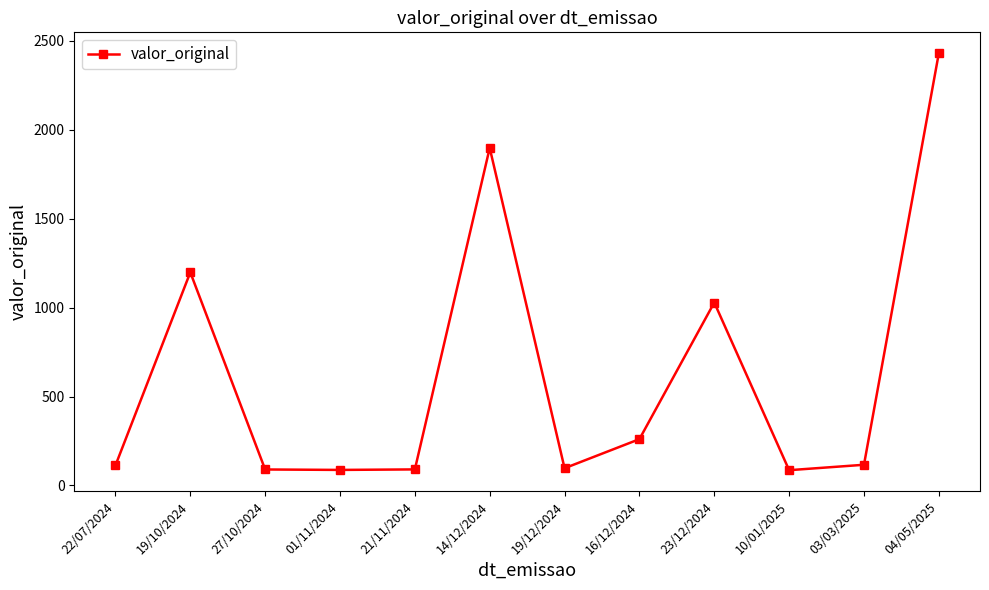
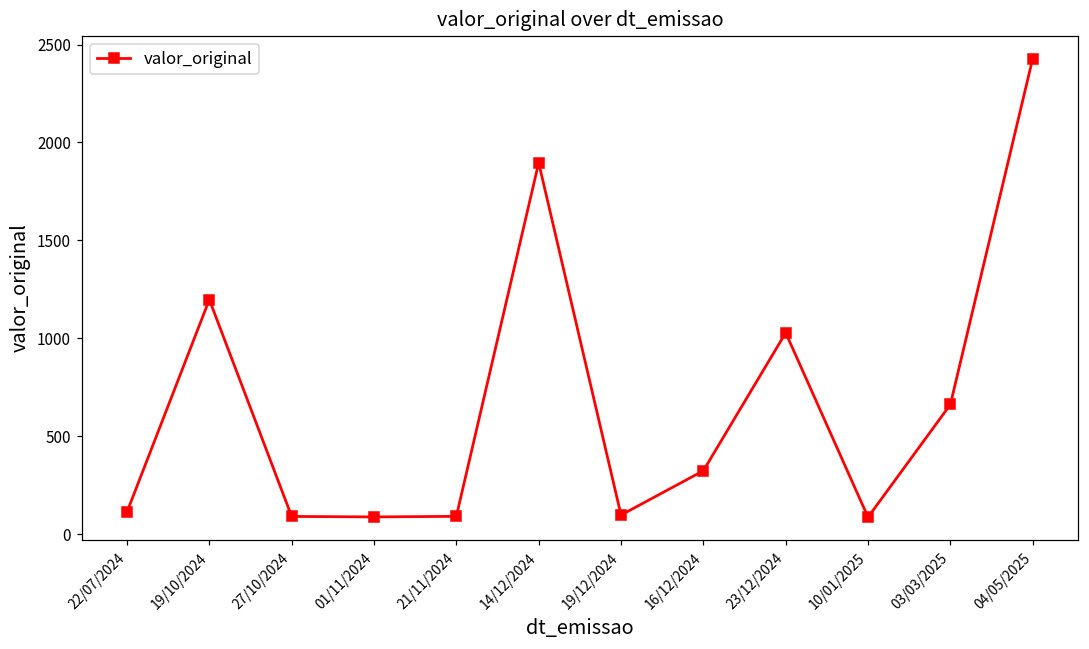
16/12/2024: 260 -> 320
03/03/2025: 120 -> 660
